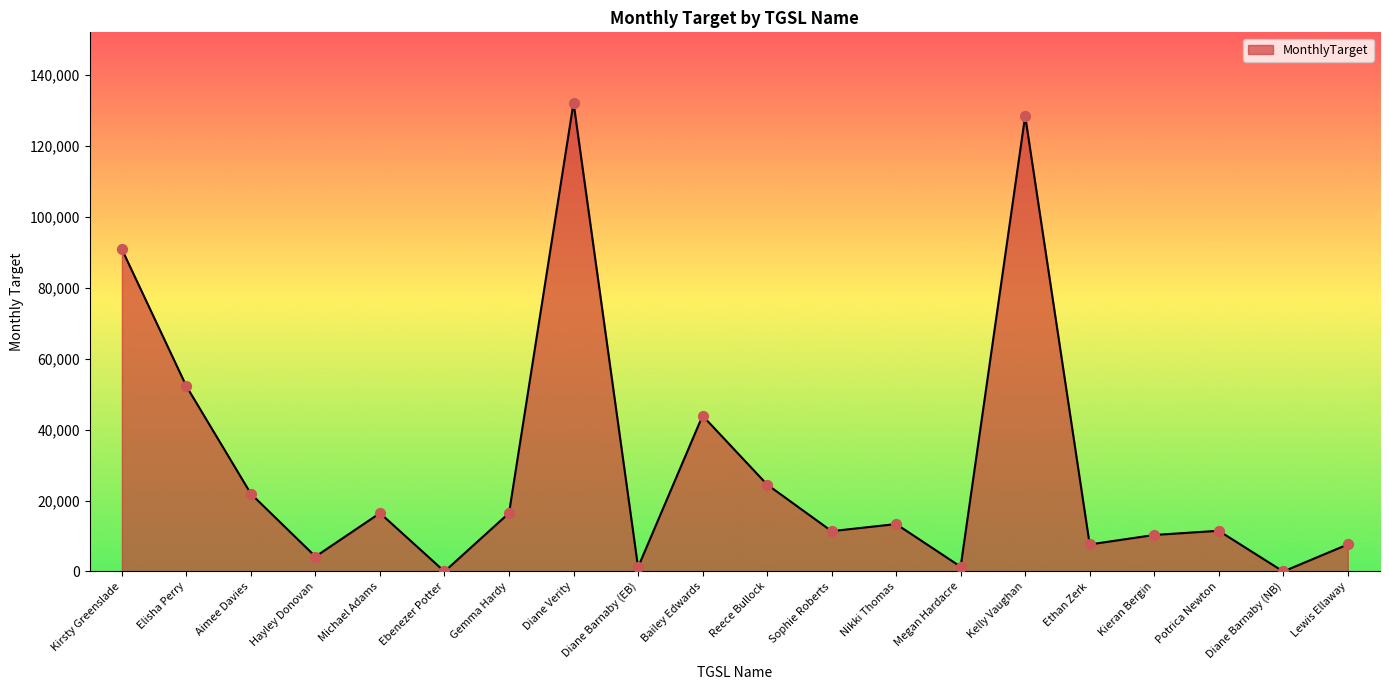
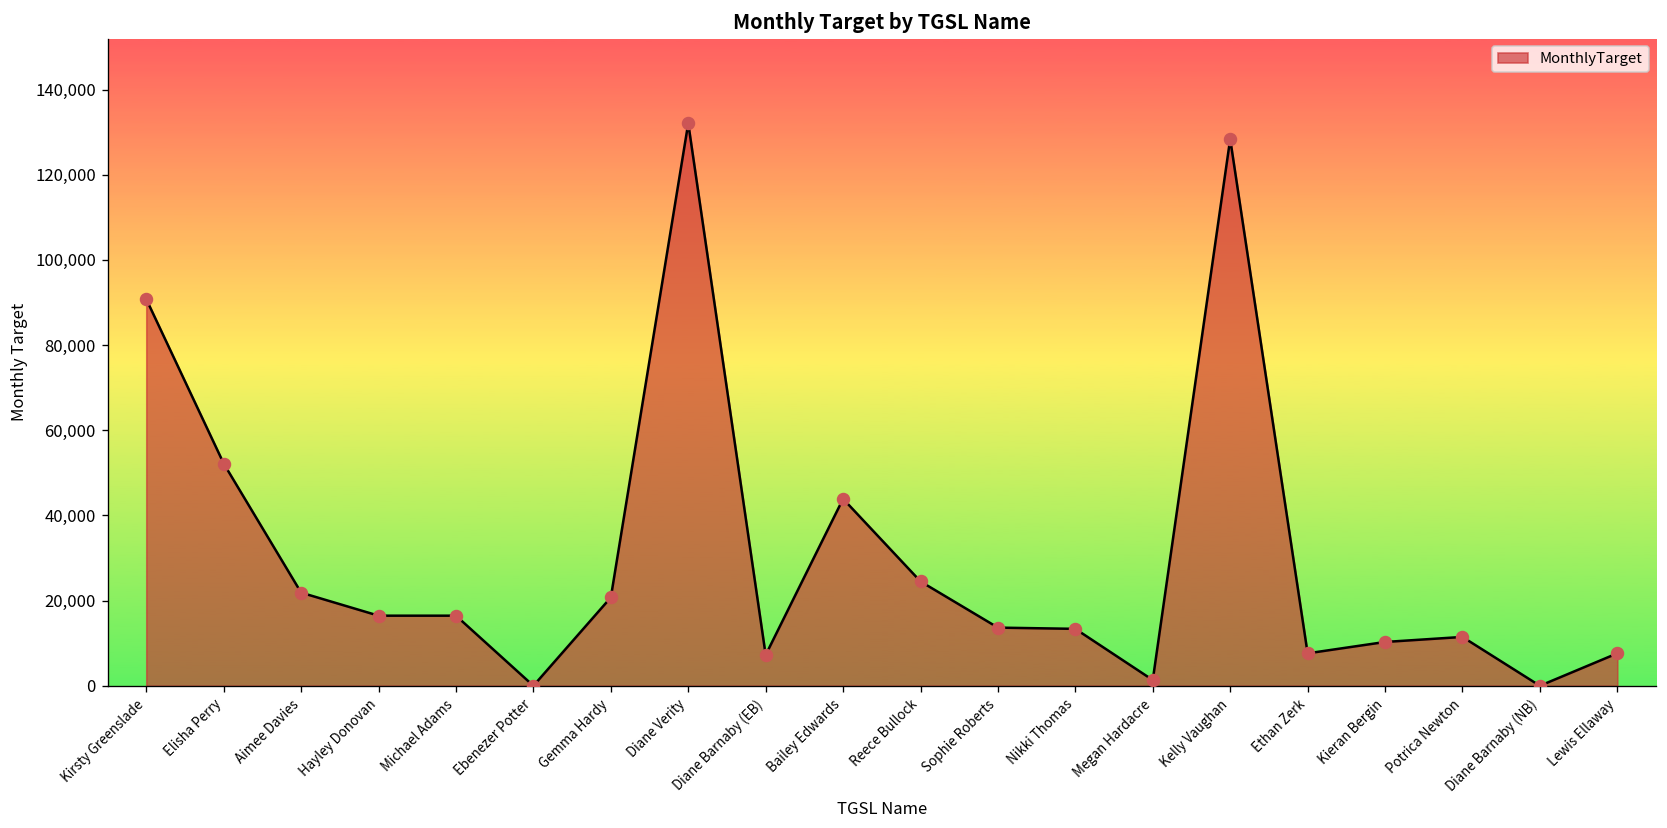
Hayley Donovan: 4,000 -> 16,000
Gemma Hardy: 16,000 -> 21,000
Diane Barnaby (EB): 1,000 -> 7,000
Sophie Roberts: 11,000 -> 14,000
